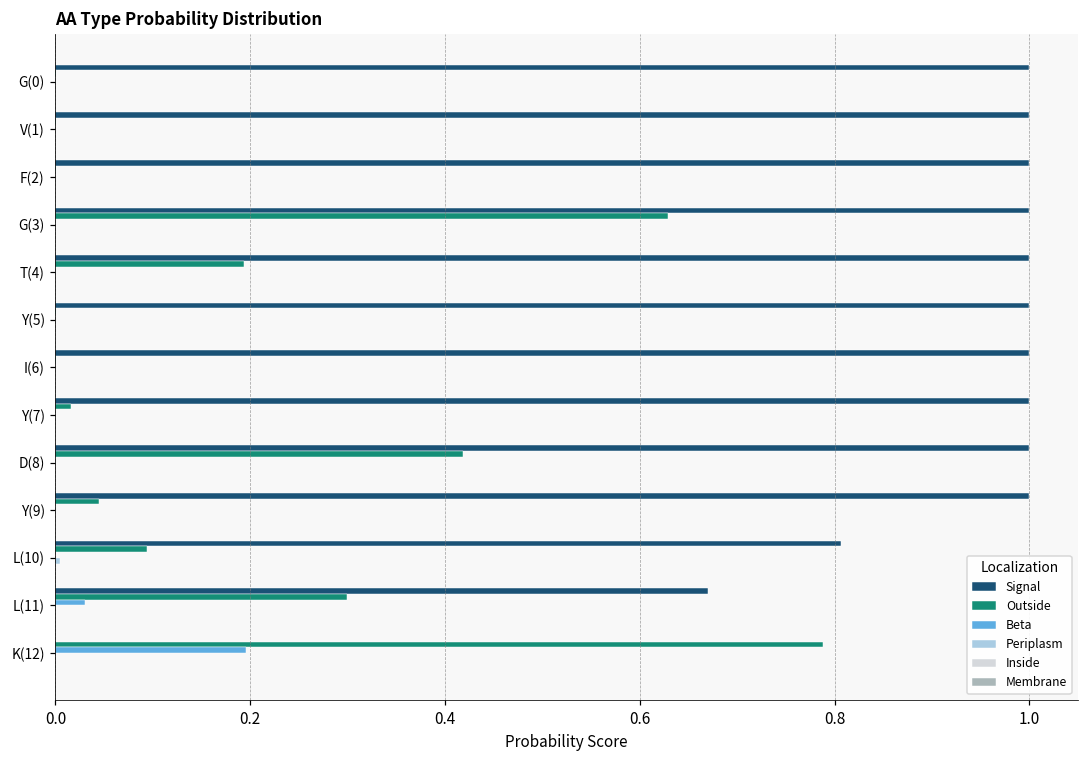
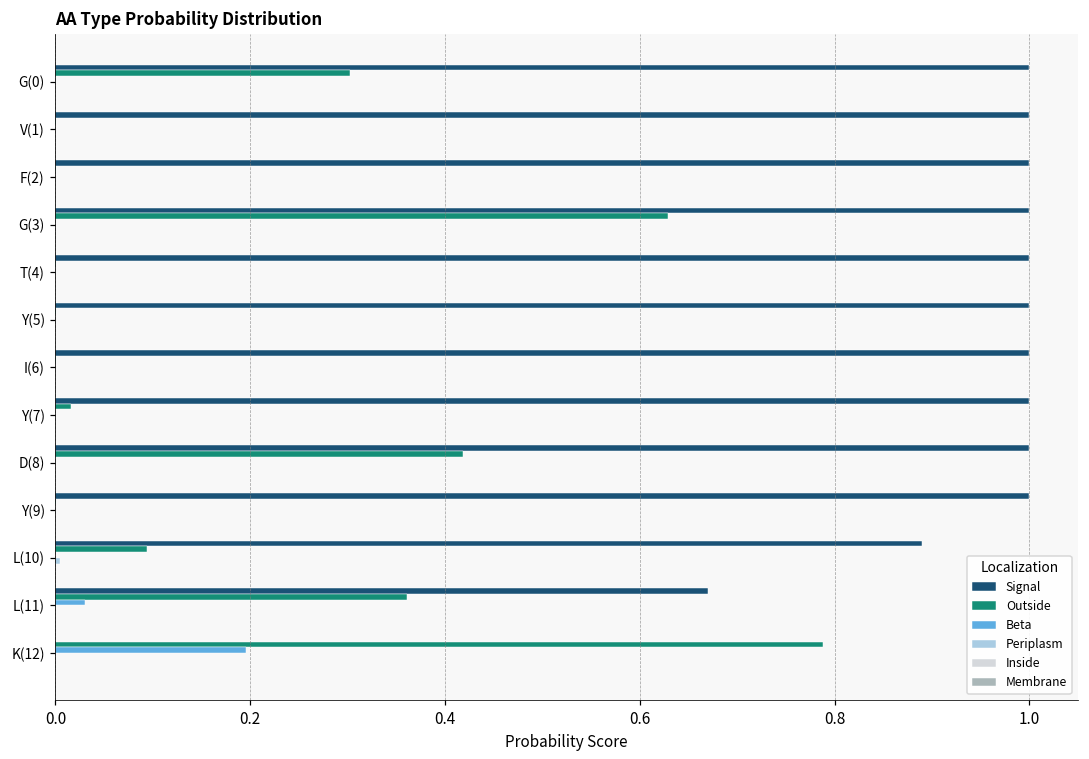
Outside, G(0): 0.00 -> 0.30
Outside, T(4): 0.19 -> 0.00
Outside, Y(9): 0.04 -> 0.00
Signal, L(10): 0.81 -> 0.89
Outside, L(11): 0.30 -> 0.36
